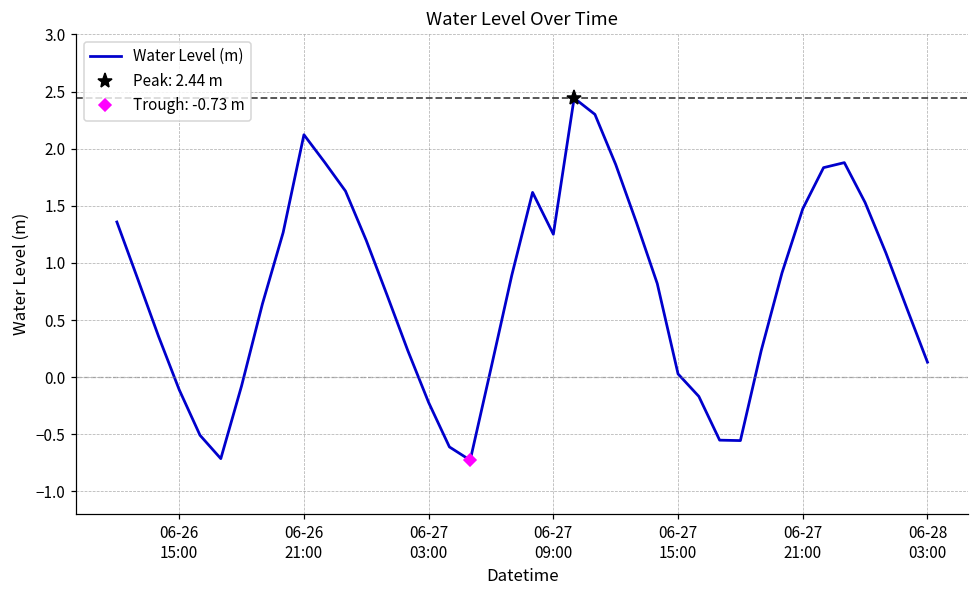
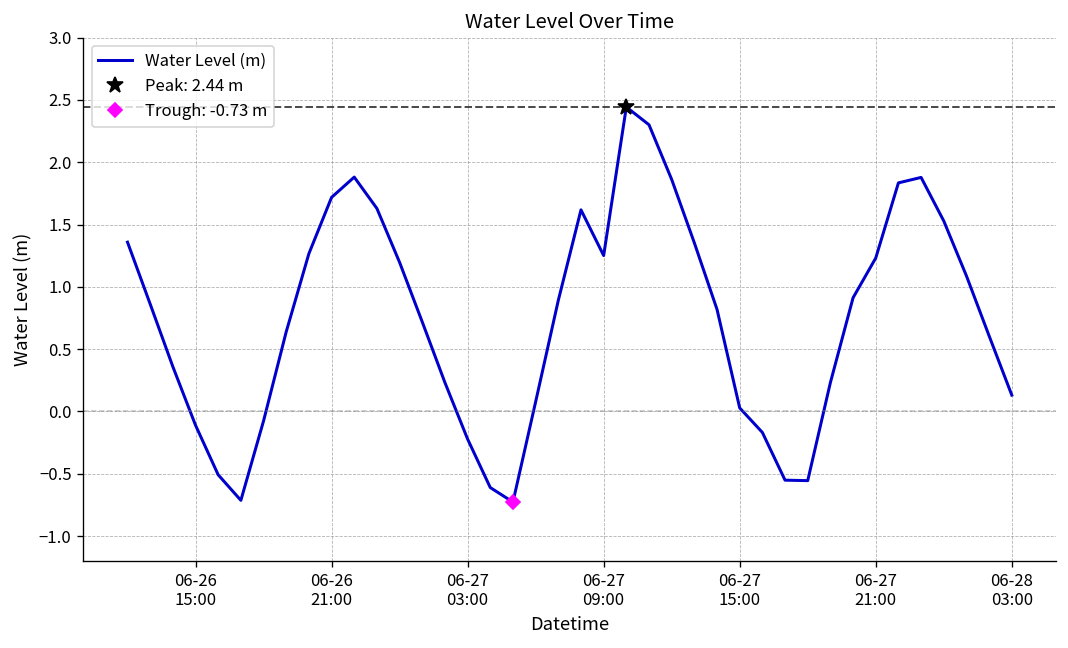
Water Level (m), 06-26 21:00: 2.12 -> 1.72
Water Level (m), 06-27 21:00: 1.47 -> 1.23
